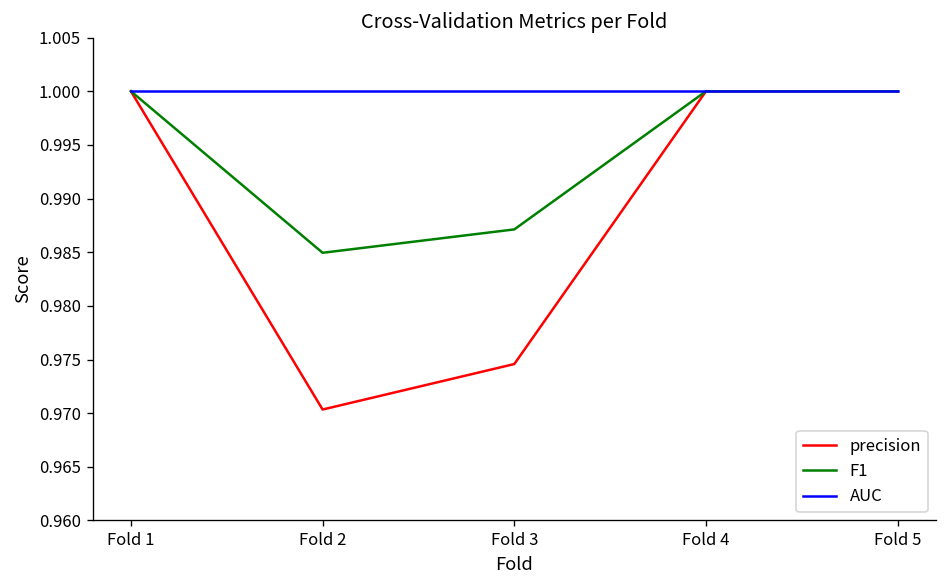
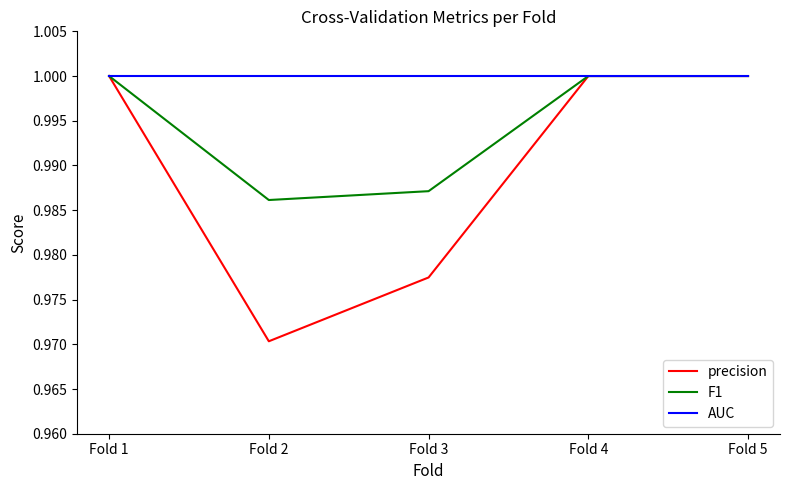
F1, Fold 2: 0.985 -> 0.986
precision, Fold 3: 0.975 -> 0.977
